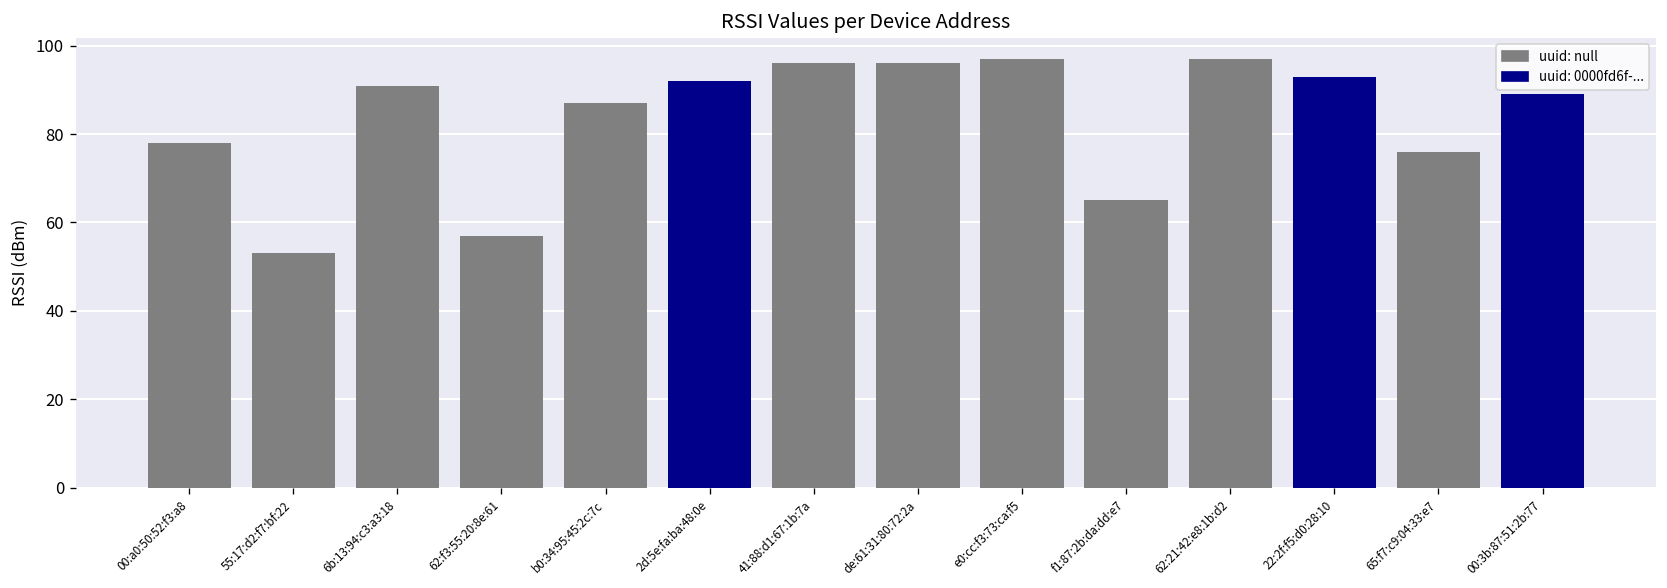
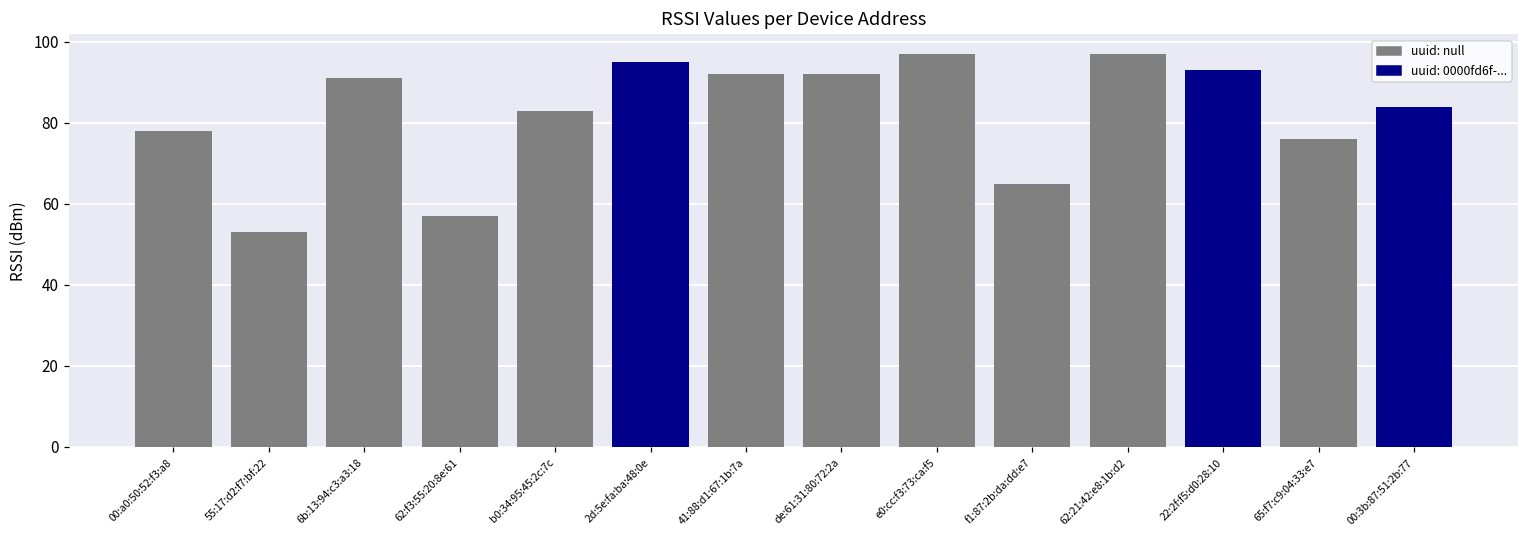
b0:34:95:45:2c:7c: 87 -> 83
2d:5e:fa:ba:48:0e: 92 -> 95
41:88:d1:67:1b:7a: 96 -> 92
de:61:31:80:72:2a: 96 -> 92
00:3b:87:51:2b:77: 89 -> 84
